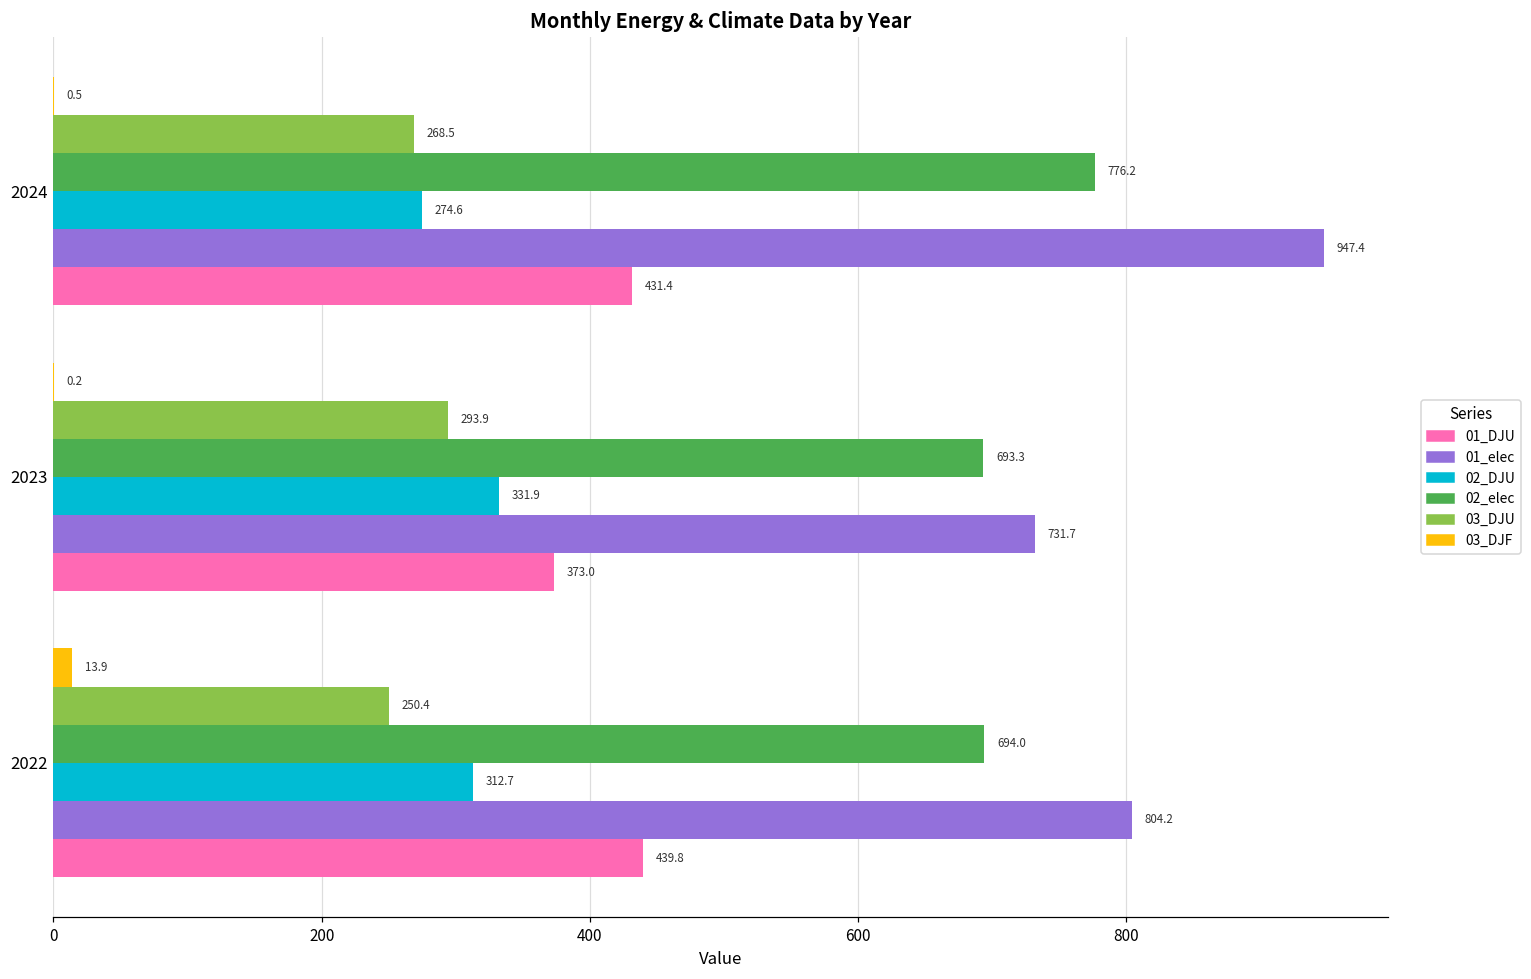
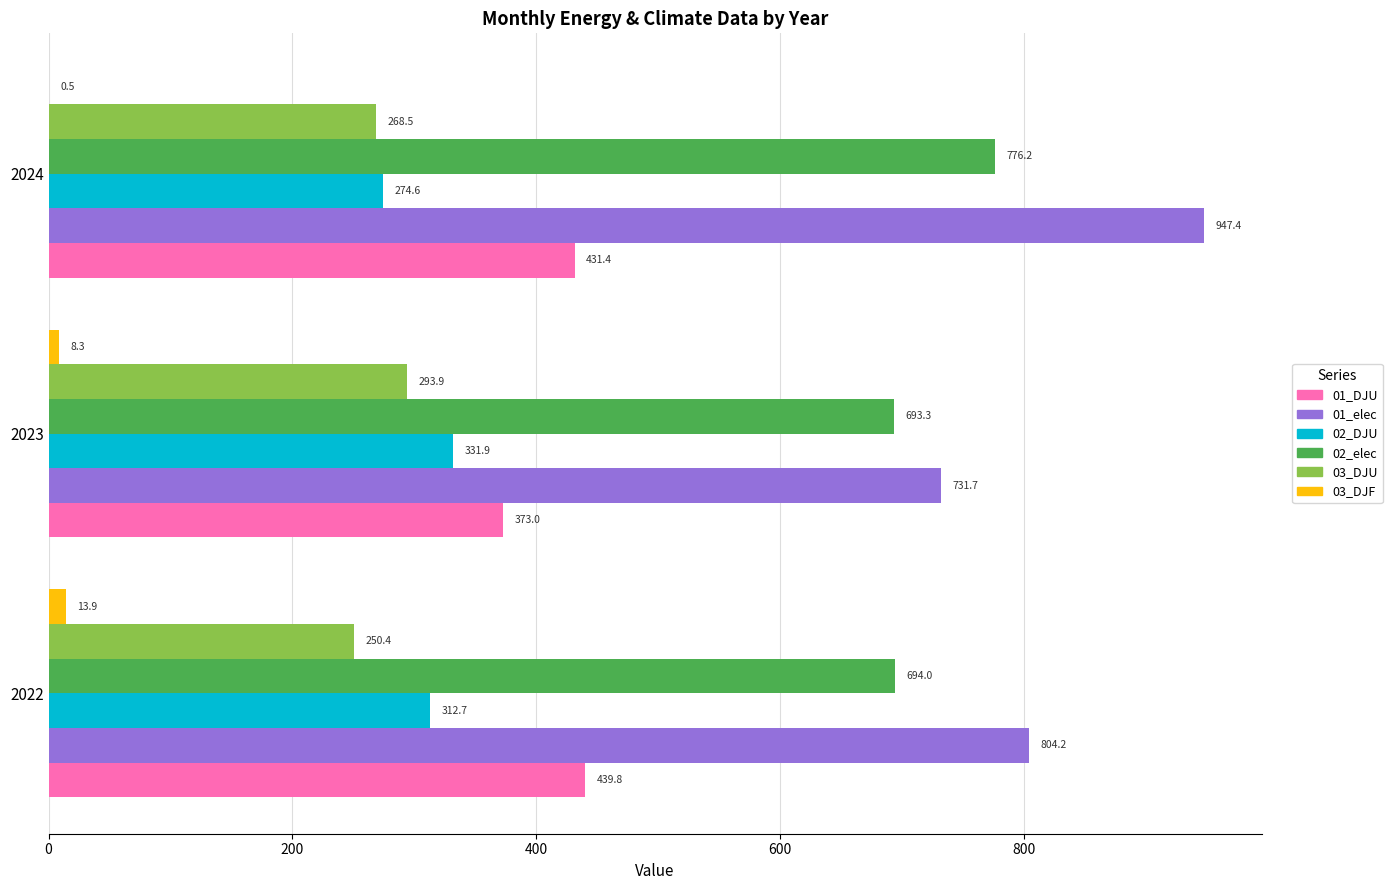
03_DJF, 2023: 0.2 -> 8.3
